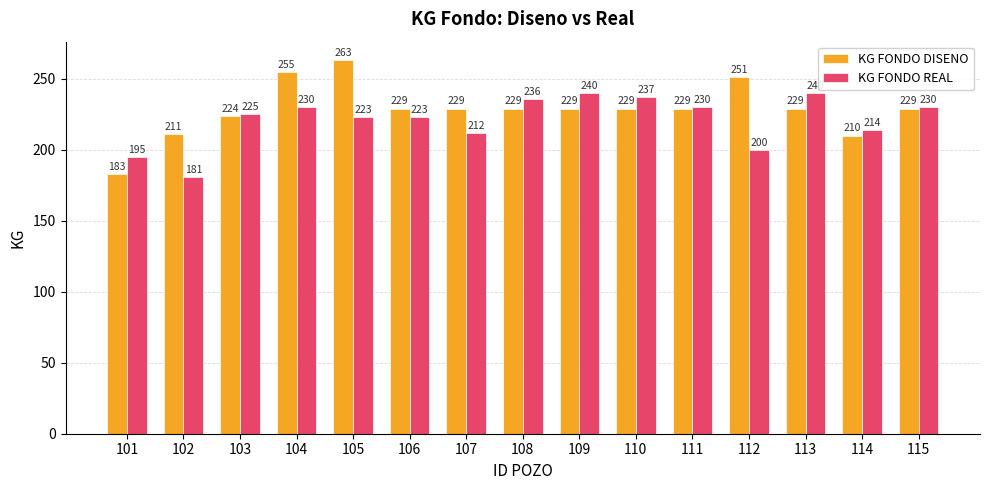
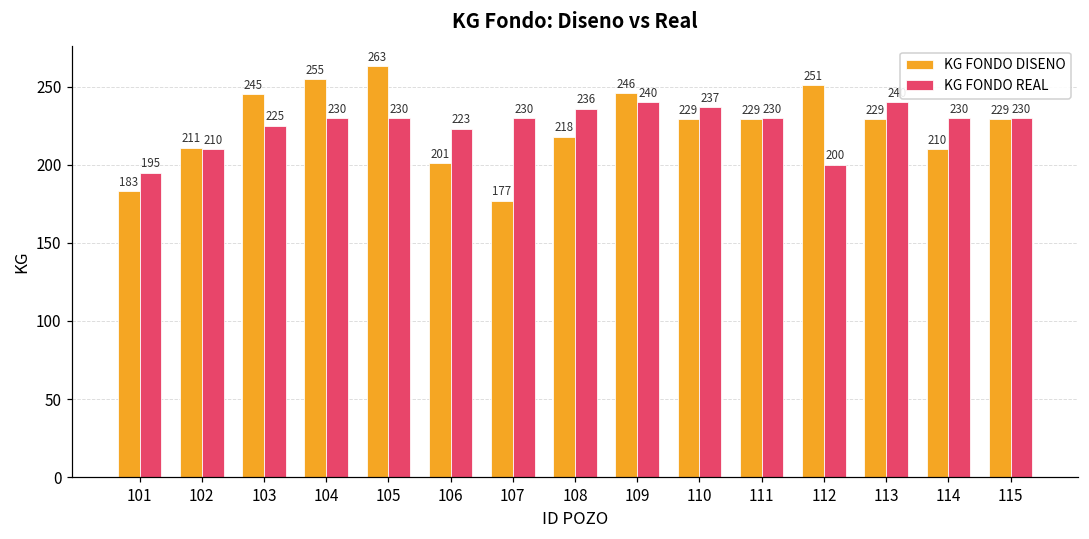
KG FONDO REAL, 102: 181 -> 210
KG FONDO DISENO, 103: 224 -> 245
KG FONDO REAL, 105: 223 -> 230
KG FONDO DISENO, 106: 229 -> 201
KG FONDO DISENO, 107: 229 -> 177
KG FONDO REAL, 107: 212 -> 230
KG FONDO DISENO, 108: 229 -> 218
KG FONDO DISENO, 109: 229 -> 246
KG FONDO REAL, 114: 214 -> 230
